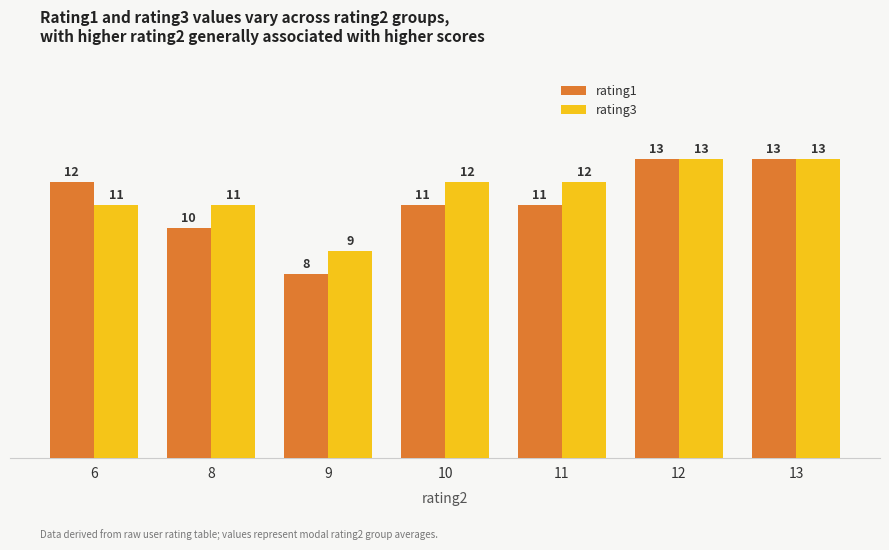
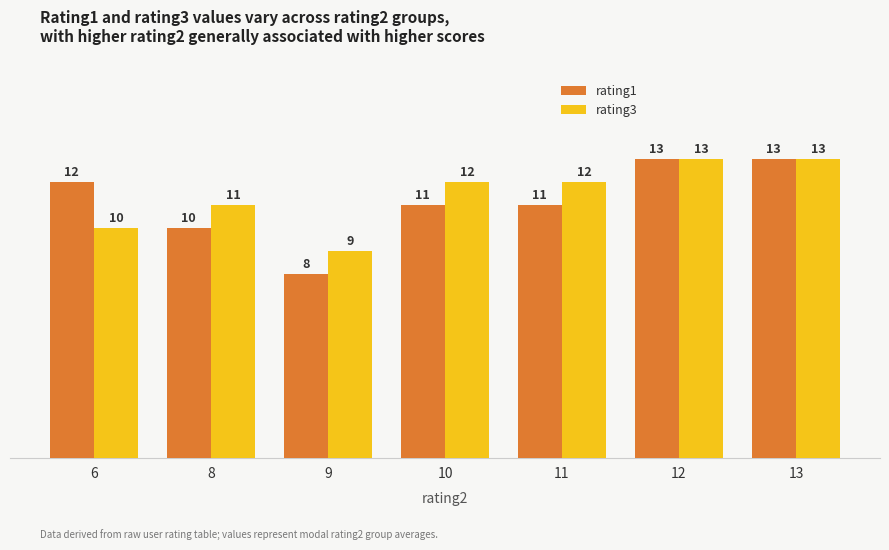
rating3, 6: 11 -> 10
